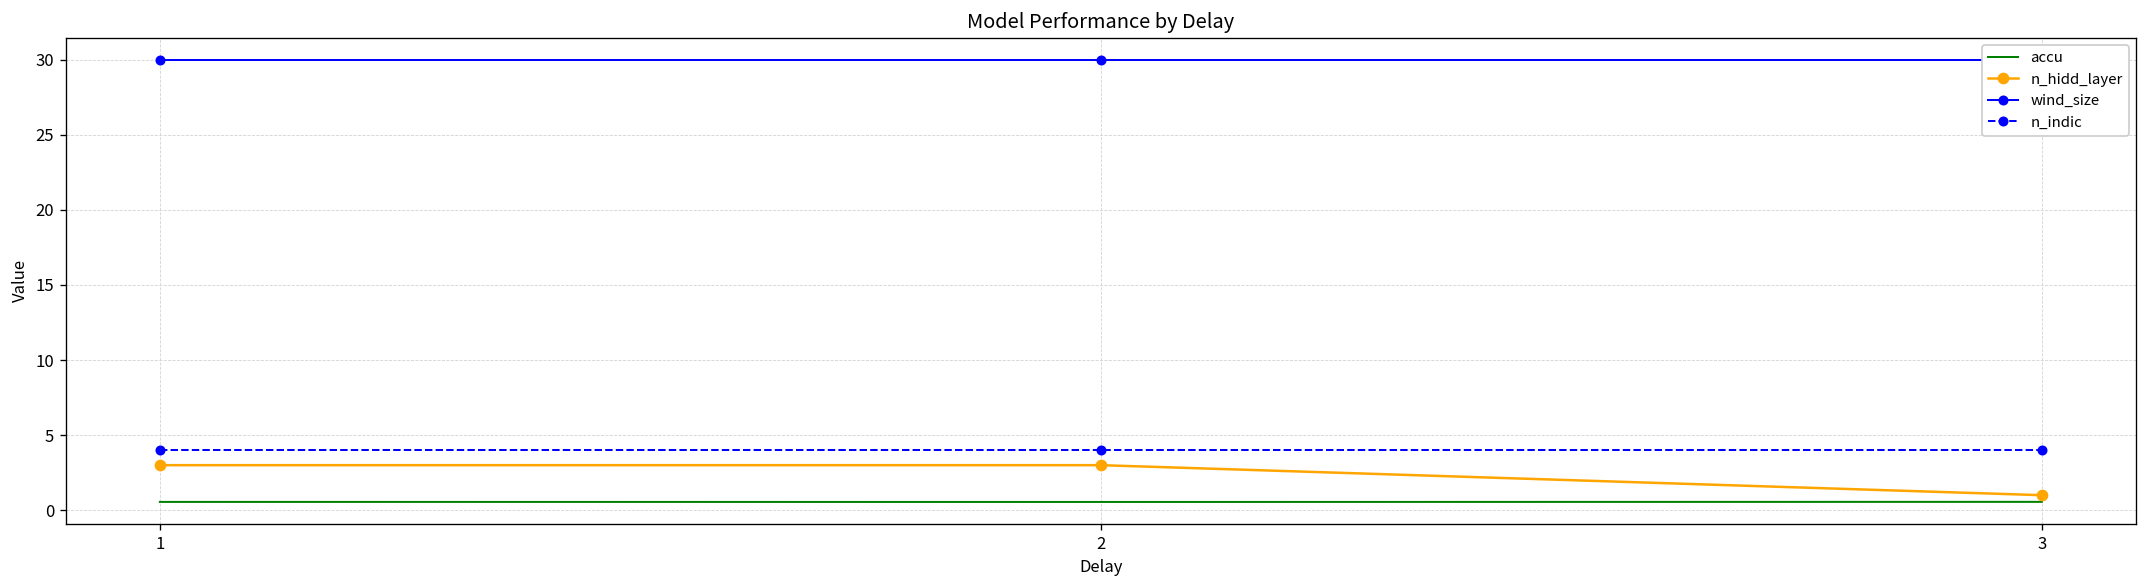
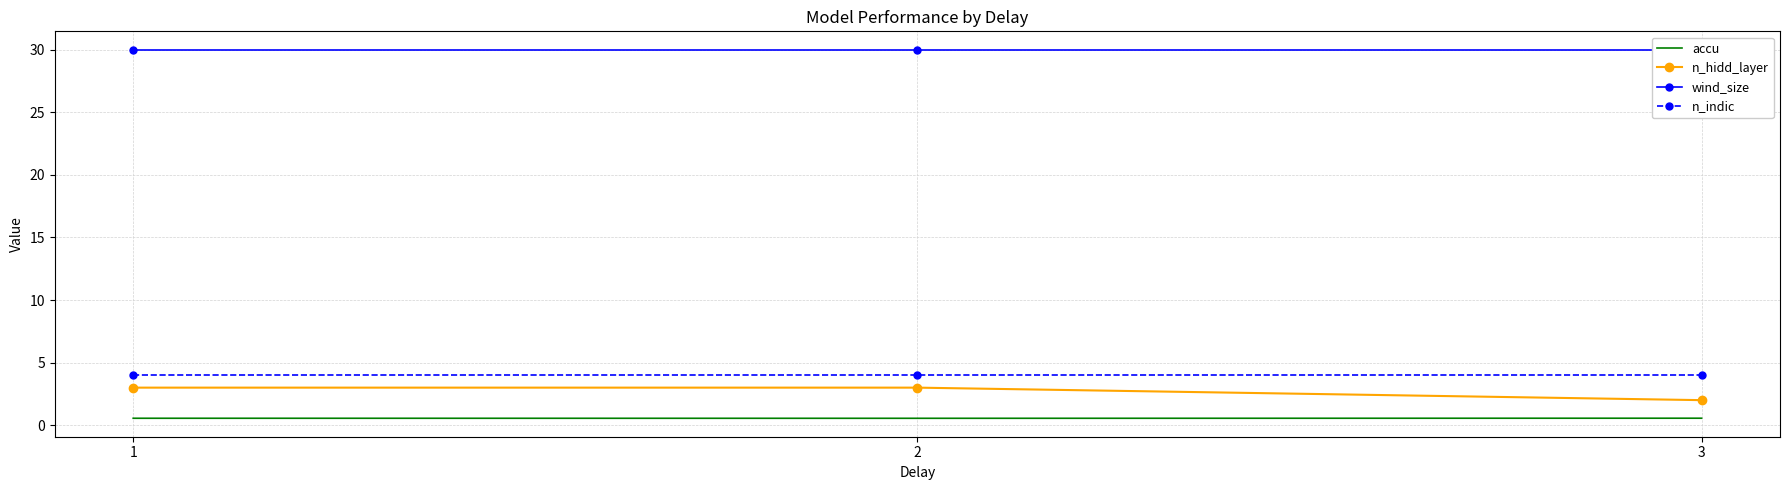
n_hidd_layer, 3: 1 -> 2
